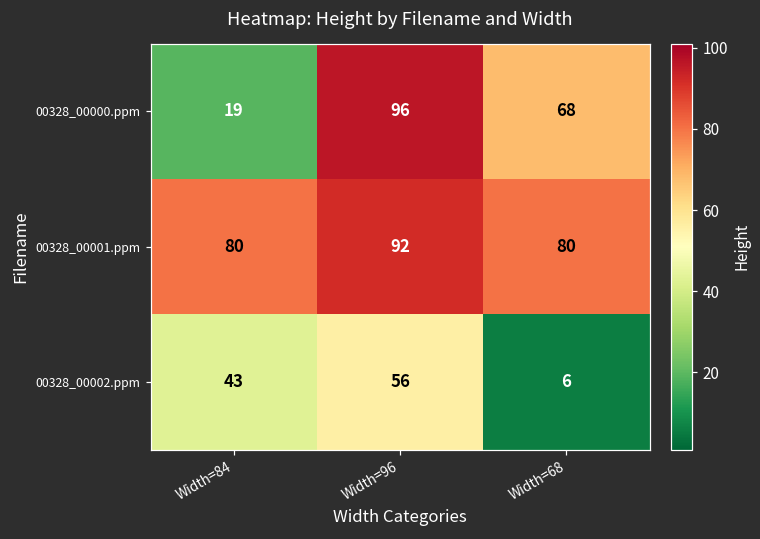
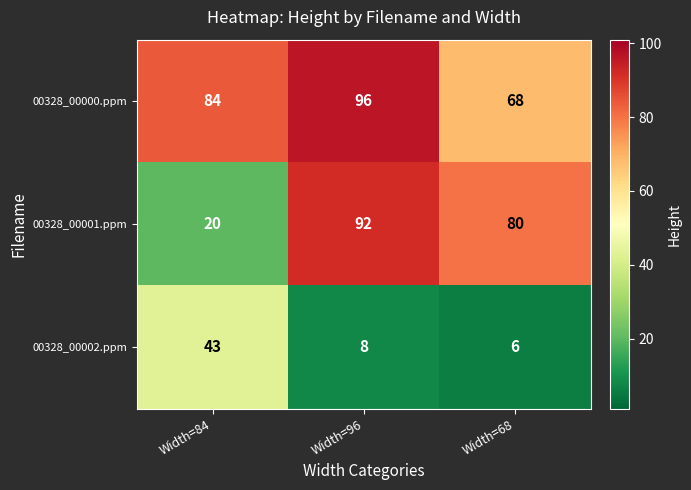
00328_00000.ppm, Width=84: 19 -> 84
00328_00001.ppm, Width=84: 80 -> 20
00328_00002.ppm, Width=96: 56 -> 8
